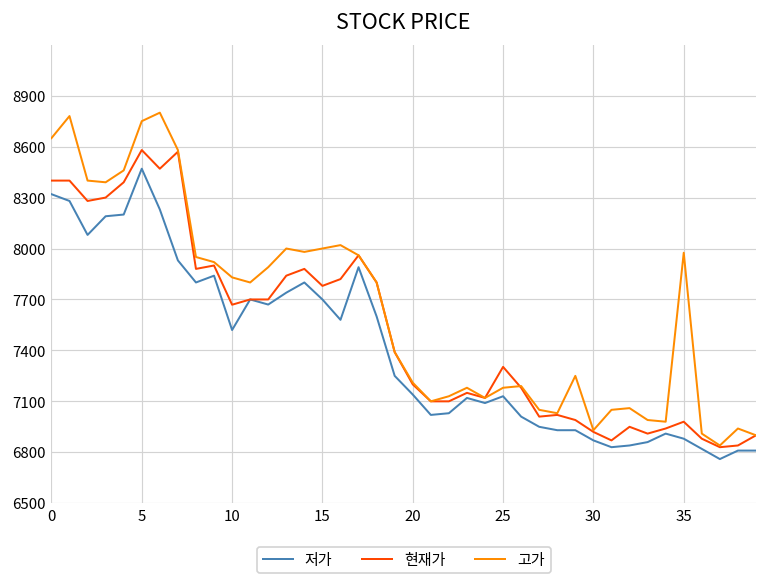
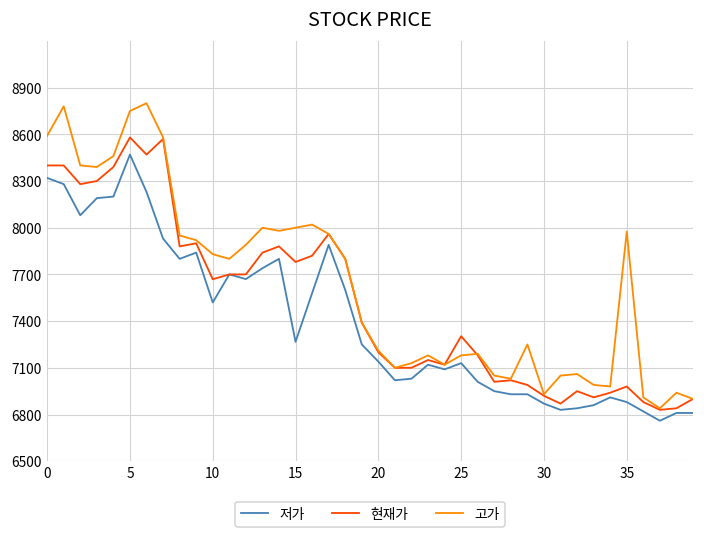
고가, 0: 8650 -> 8590
저가, 15: 7700 -> 7270
